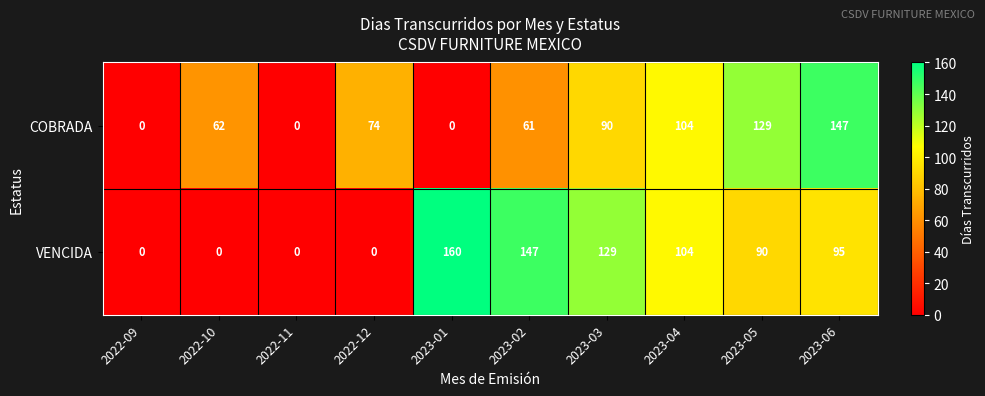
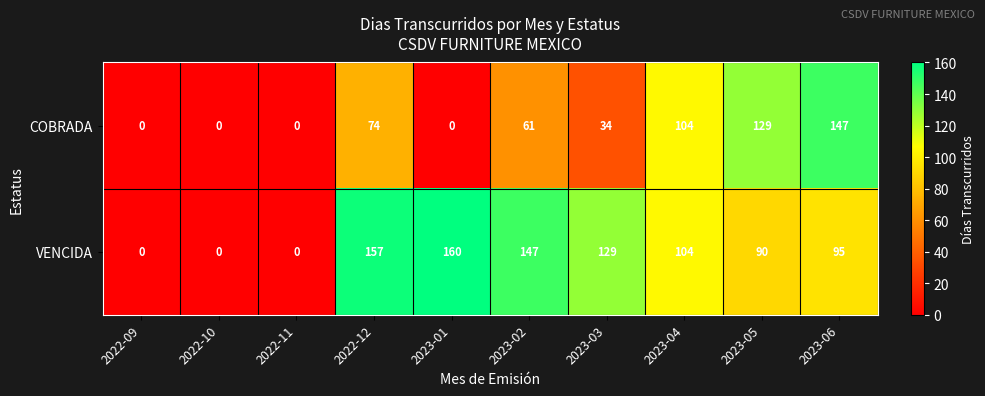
COBRADA, 2022-10: 62 -> 0
COBRADA, 2023-03: 90 -> 34
VENCIDA, 2022-12: 0 -> 157
